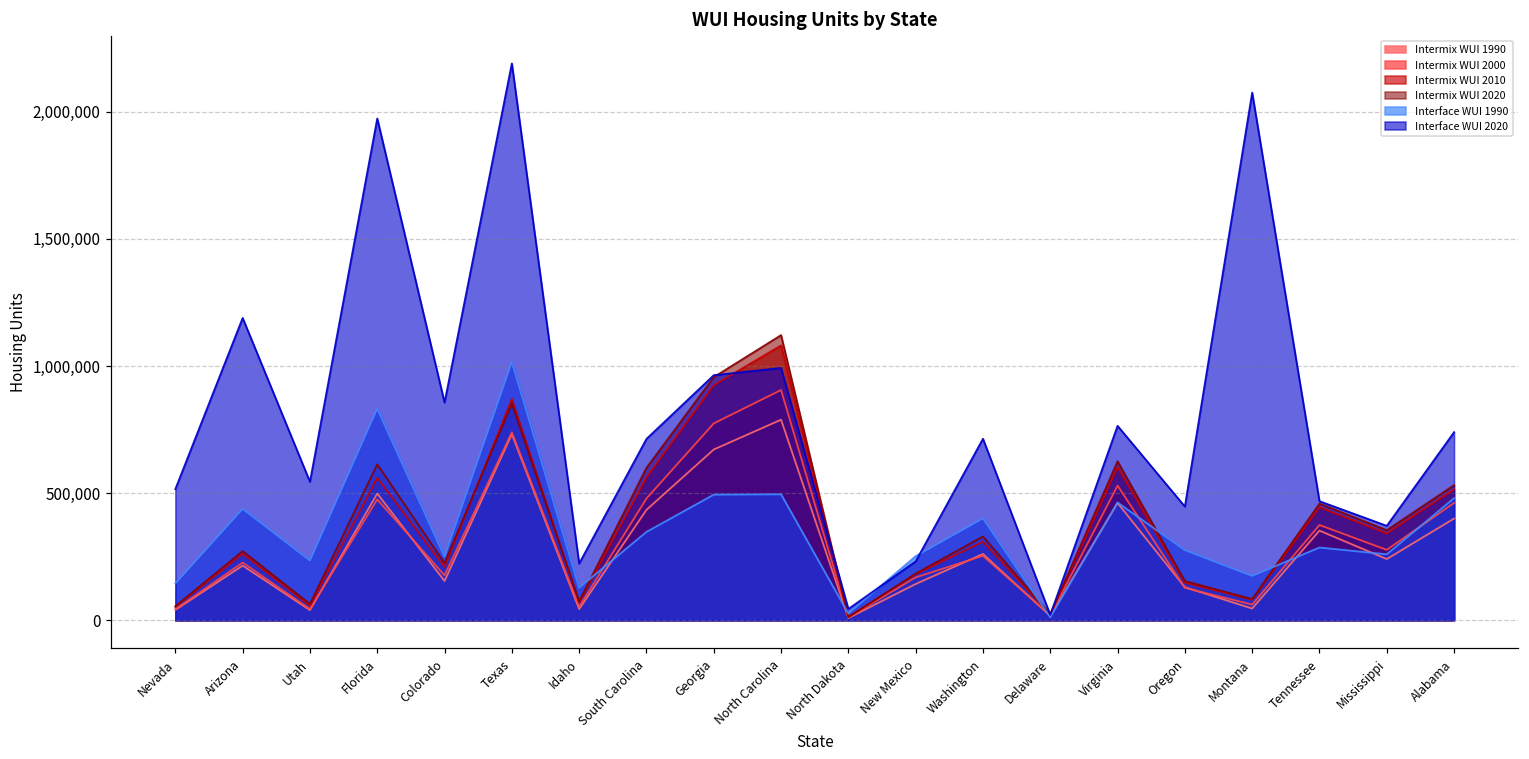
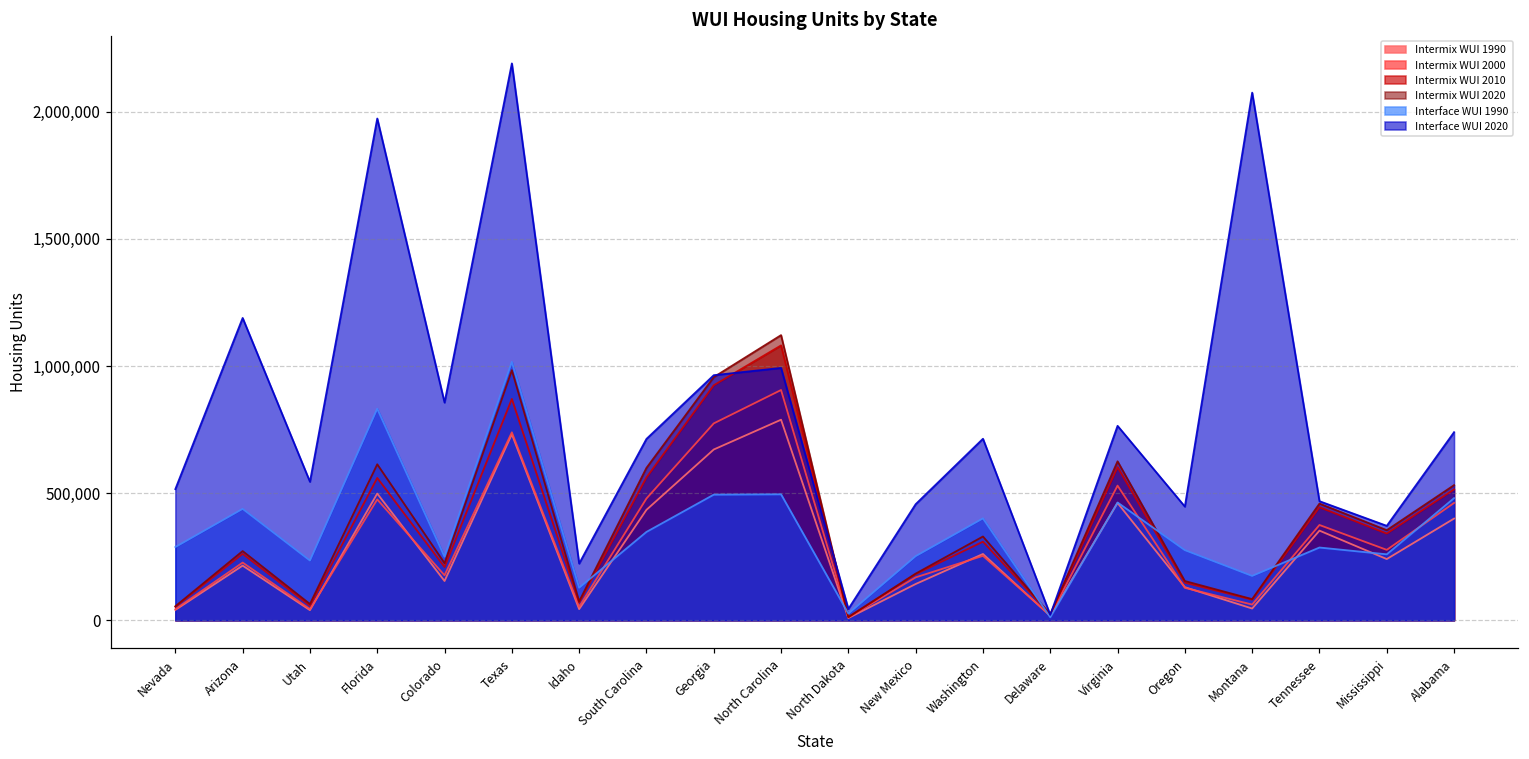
Interface WUI 1990, Nevada: 140,000 -> 290,000
Intermix WUI 2020, Texas: 850,000 -> 980,000
Interface WUI 2020, New Mexico: 230,000 -> 460,000
